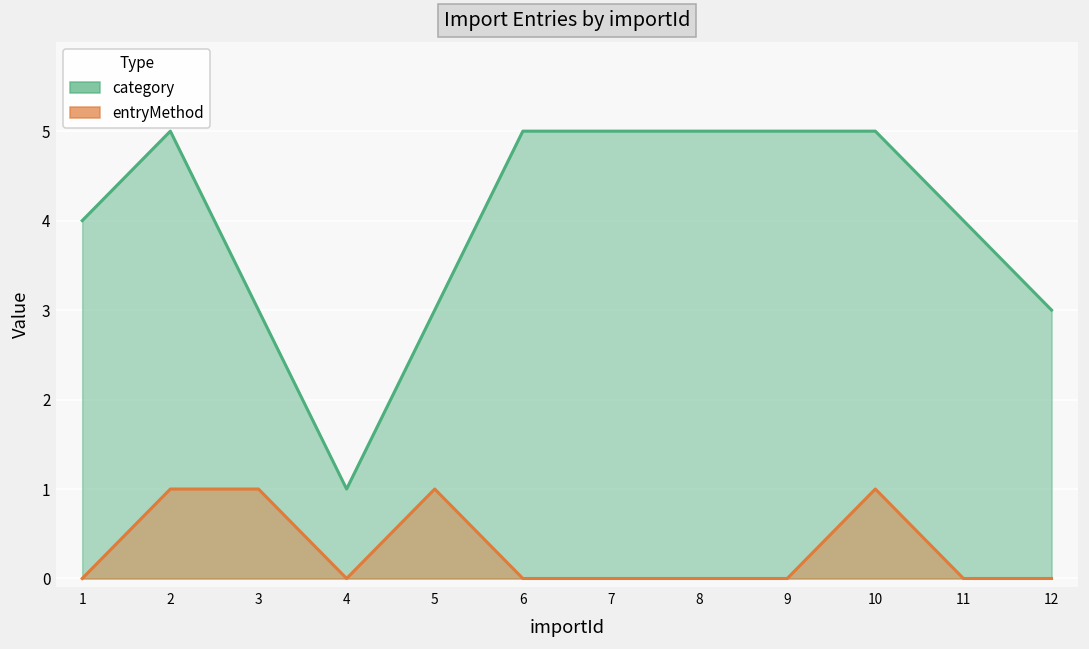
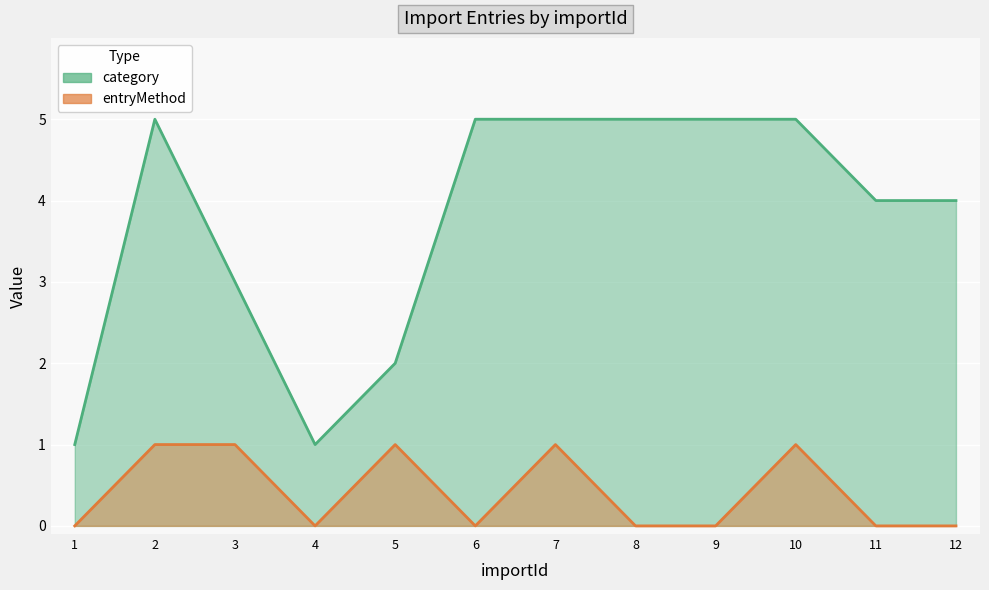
category, 1: 4 -> 1
category, 5: 3 -> 2
entryMethod, 7: 0 -> 1
category, 12: 3 -> 4
